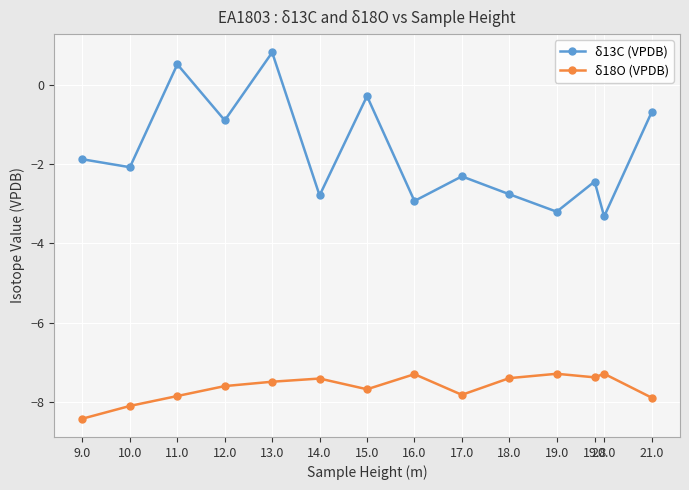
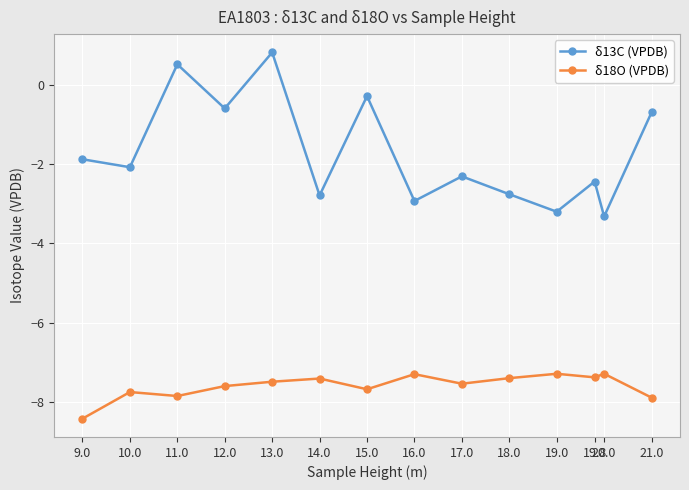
δ18O (VPDB), 10.0: -8.1 -> -7.7
δ13C (VPDB), 12.0: -0.9 -> -0.6
δ18O (VPDB), 17.0: -7.8 -> -7.5
